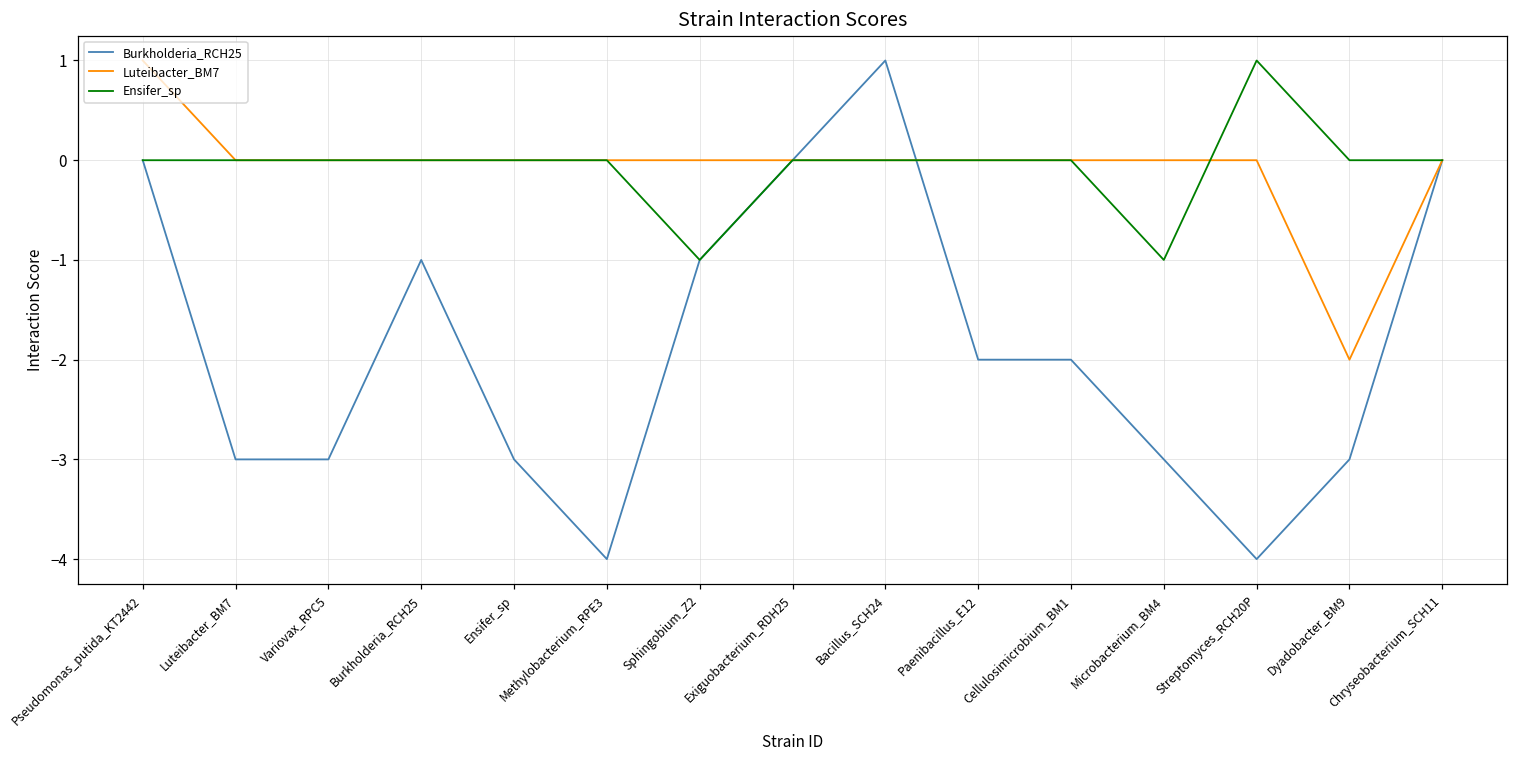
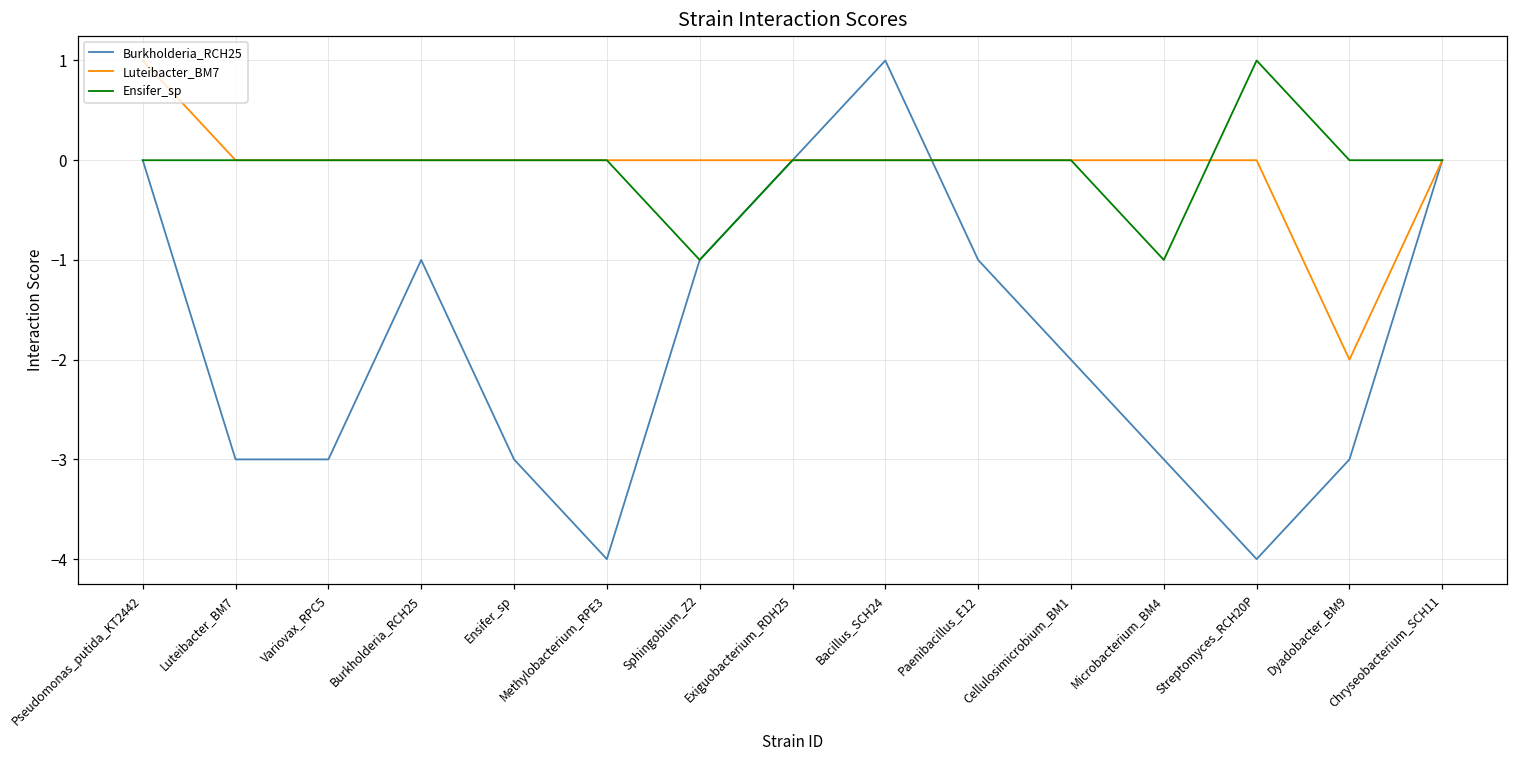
Burkholderia_RCH25, Paenibacillus_E12: -2 -> -1
